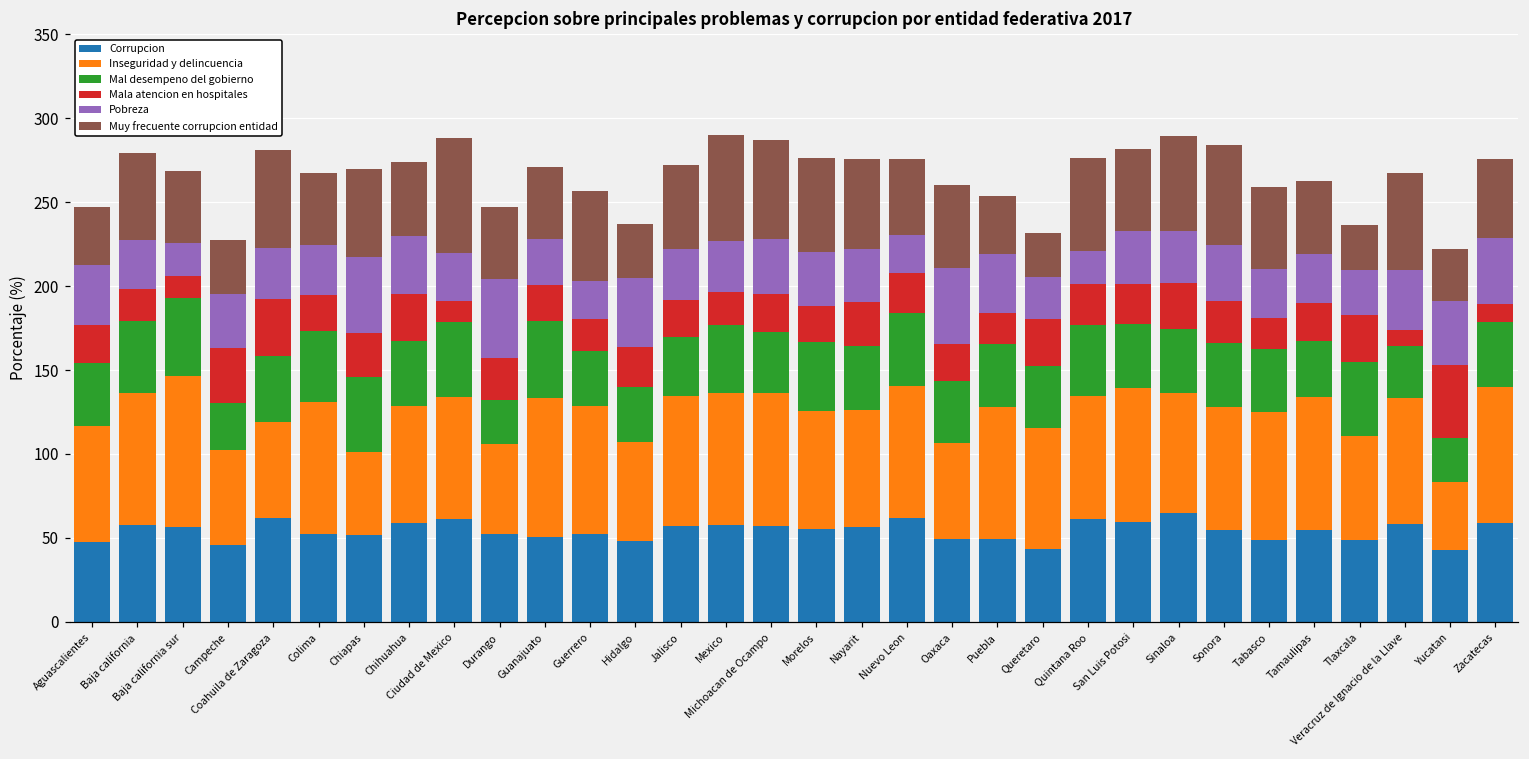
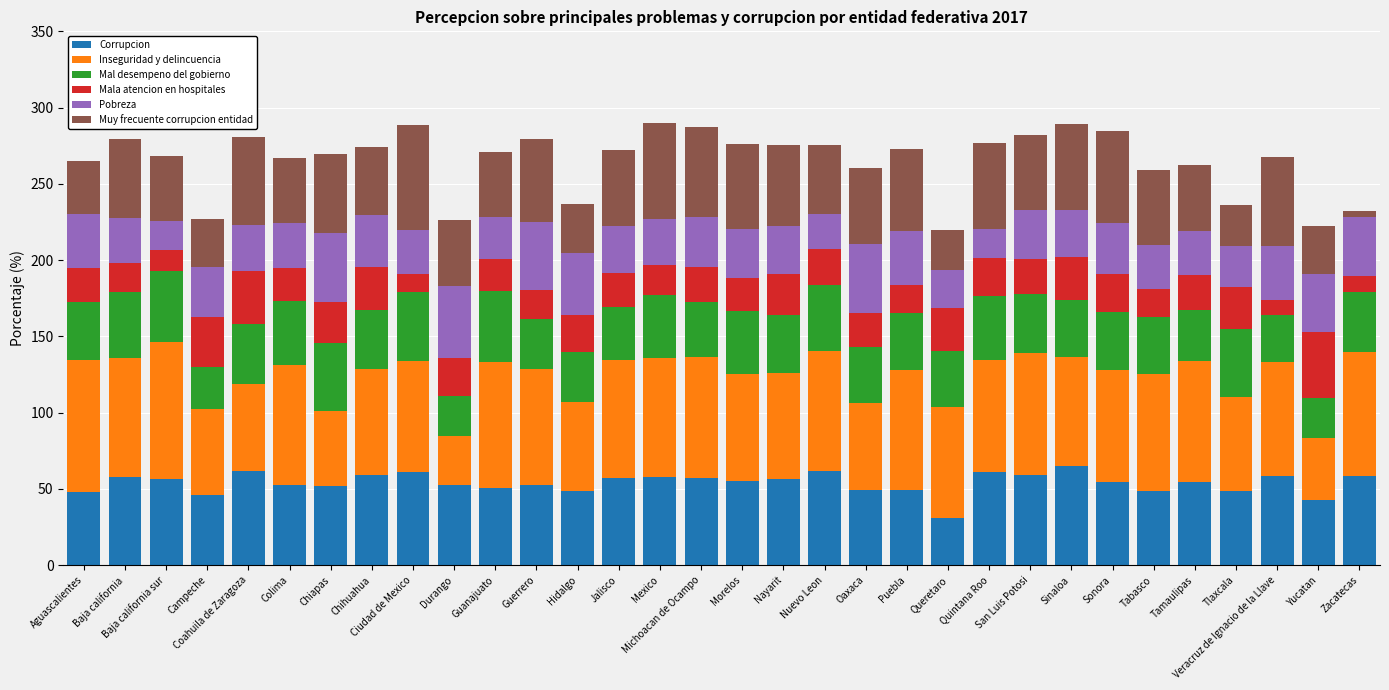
Inseguridad y delincuencia, Aguascalientes: 69 -> 87
Inseguridad y delincuencia, Durango: 53 -> 32
Pobreza, Guerrero: 22 -> 45
Muy frecuente corrupcion entidad, Puebla: 35 -> 54
Corrupcion, Queretaro: 43 -> 31
Muy frecuente corrupcion entidad, Zacatecas: 47 -> 4
